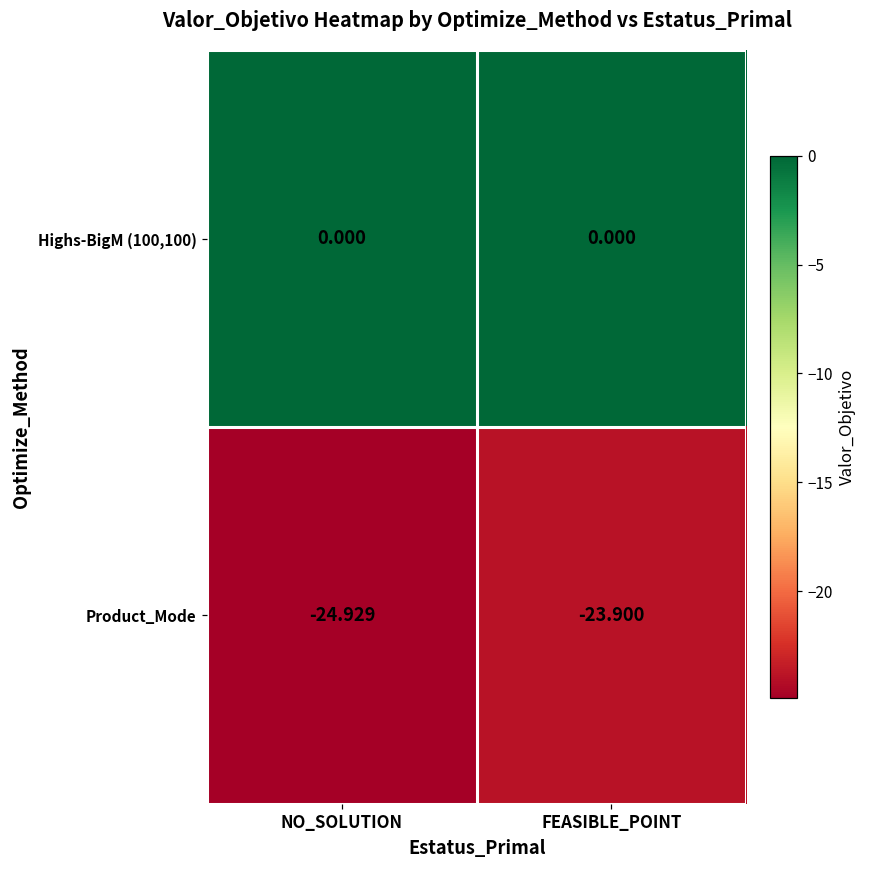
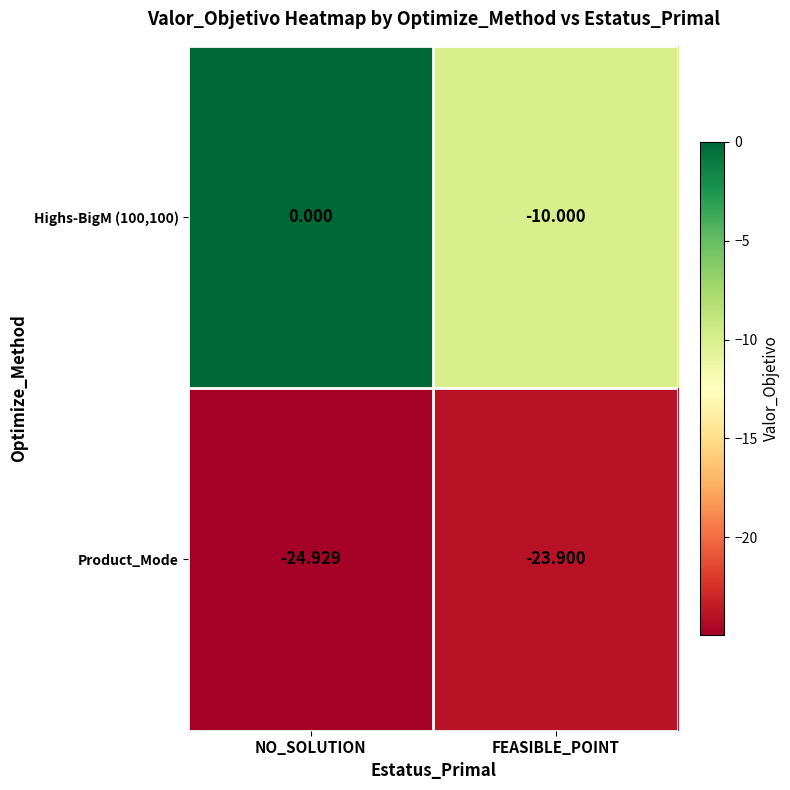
Highs-BigM (100,100), FEASIBLE_POINT: 0.000 -> -10.000
